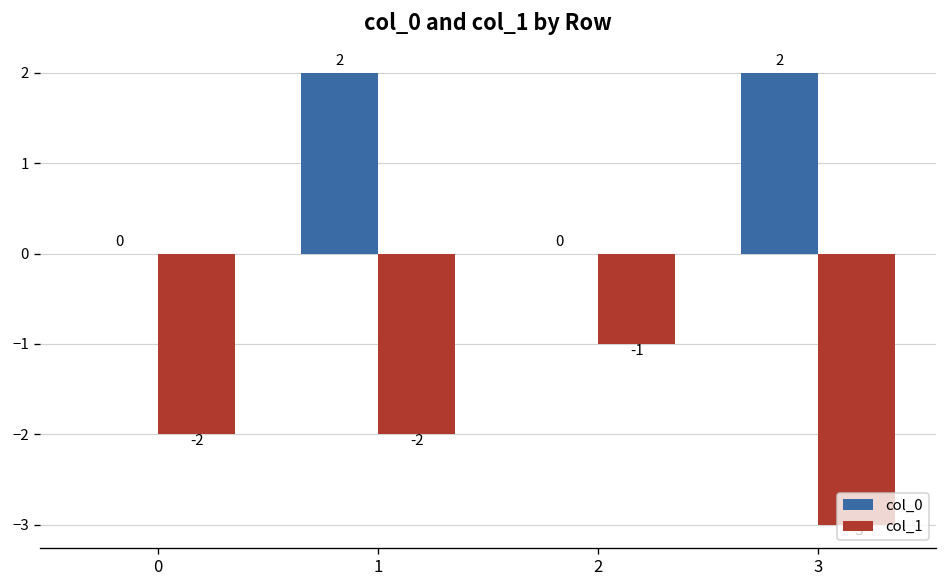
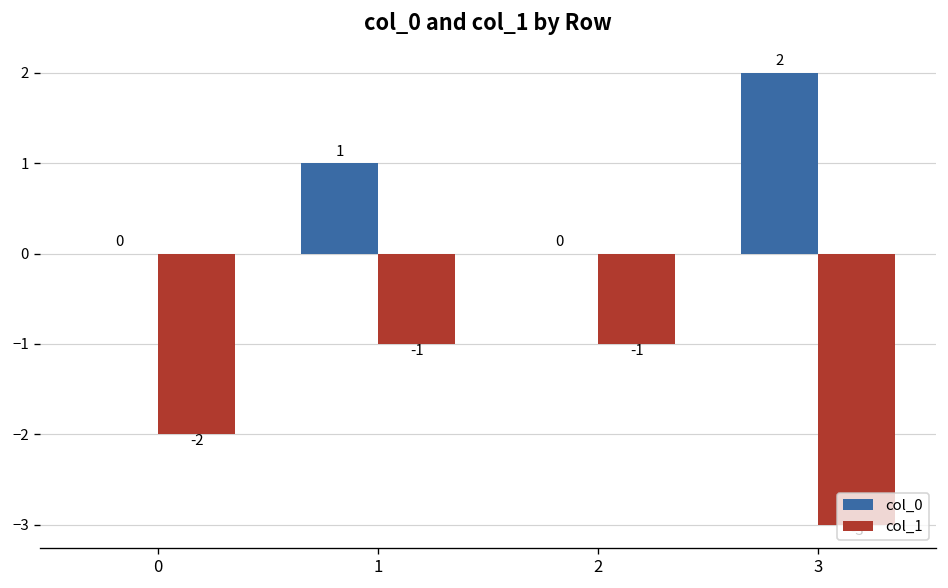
col_0, 1: 2 -> 1
col_1, 1: -2 -> -1
